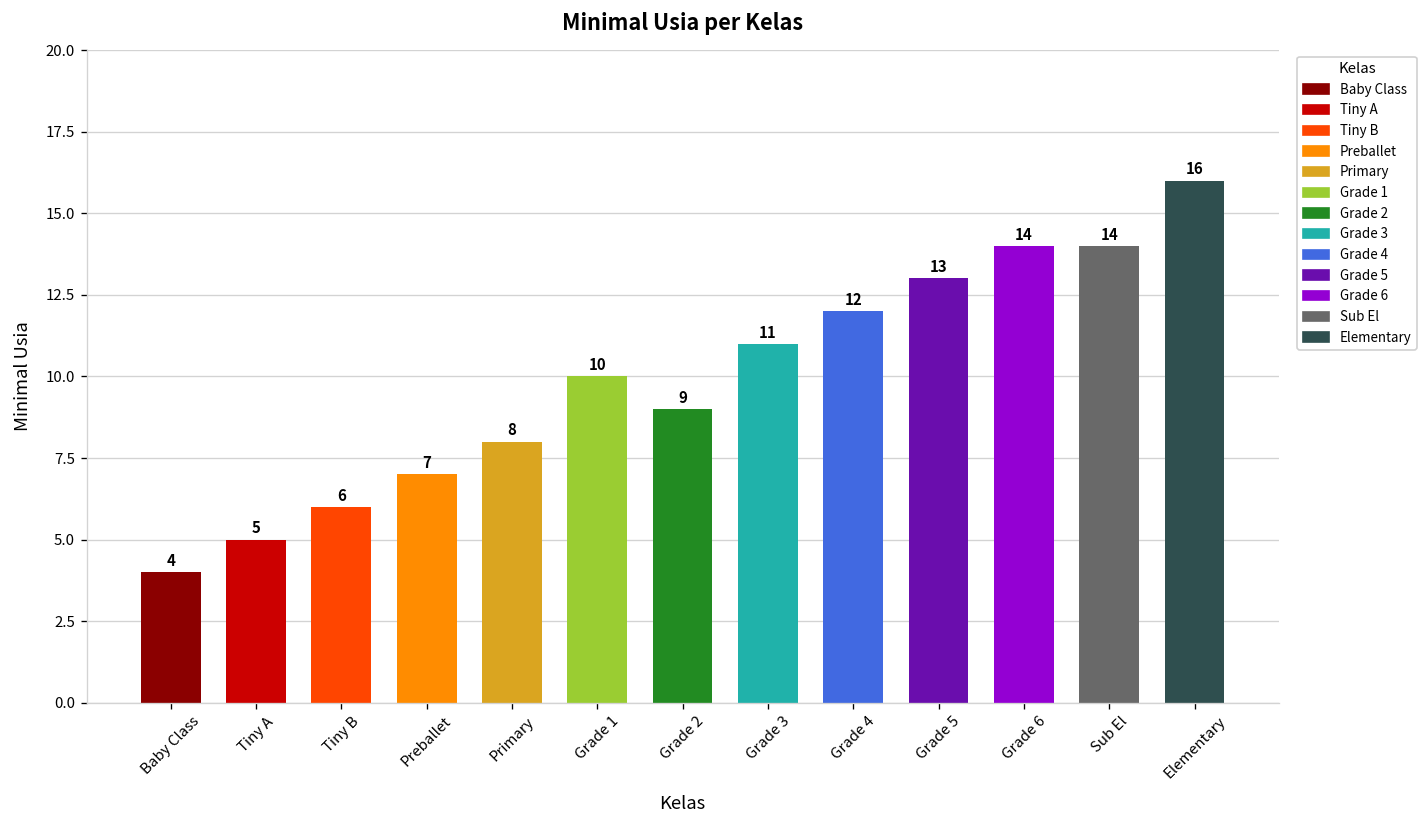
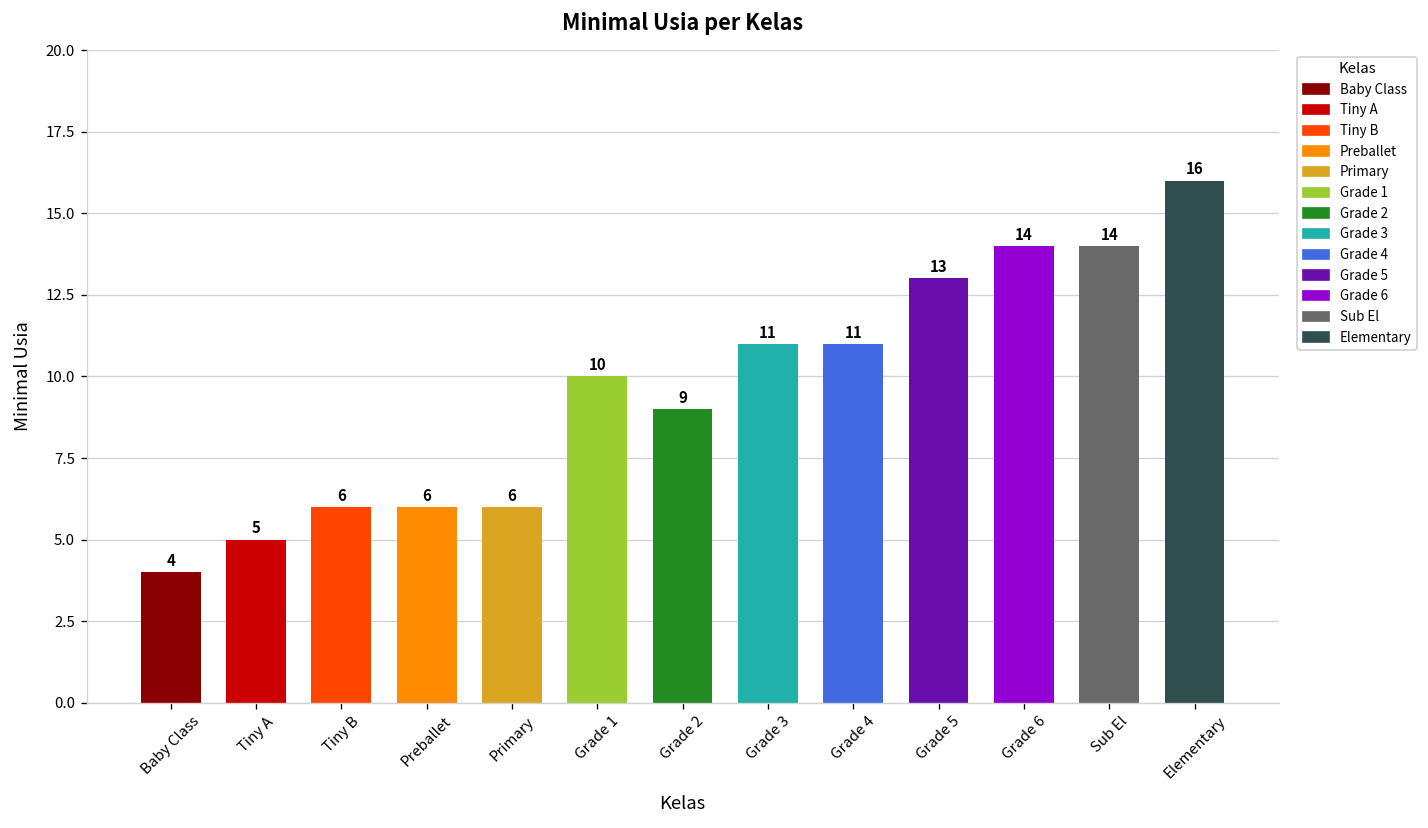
Preballet: 7 -> 6
Primary: 8 -> 6
Grade 4: 12 -> 11
